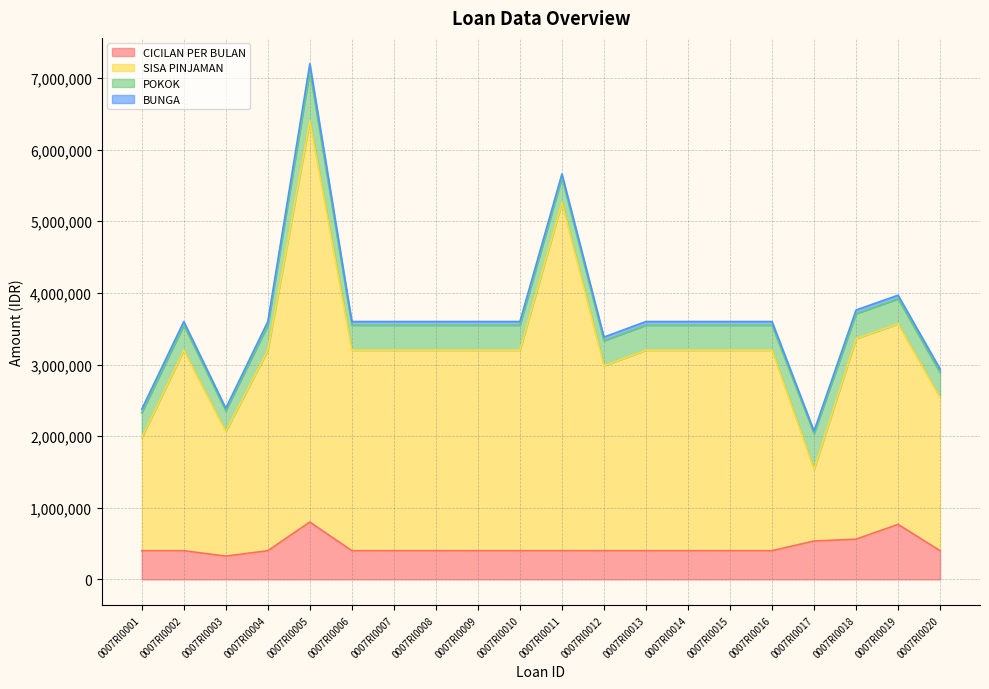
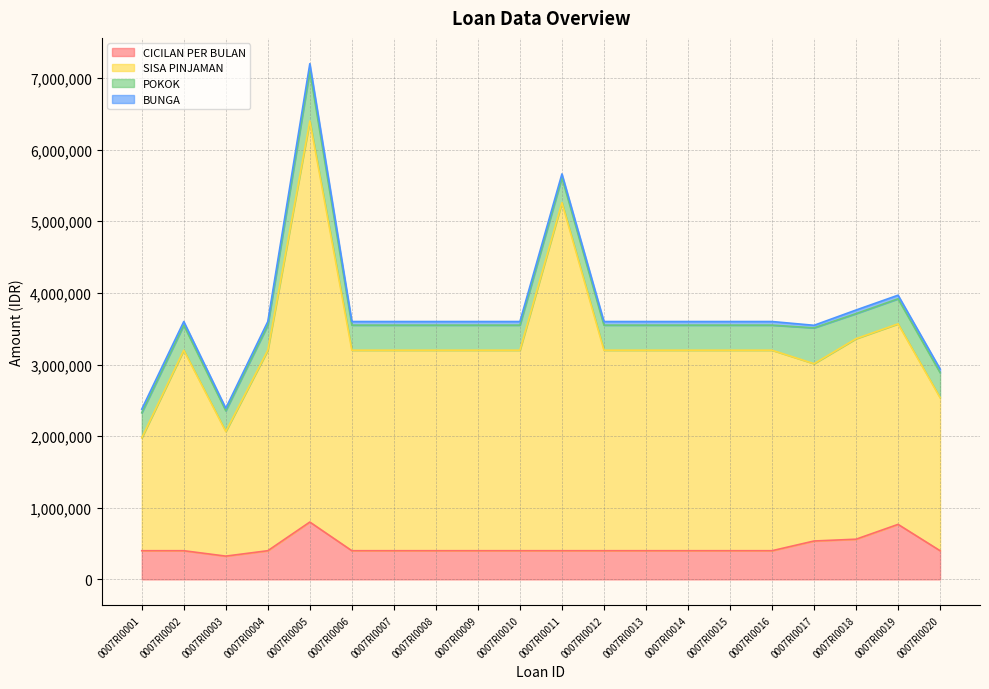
SISA PINJAMAN, 0007RI0012: 2,600,000 -> 2,800,000
SISA PINJAMAN, 0007RI0017: 1,000,000 -> 2,500,000
